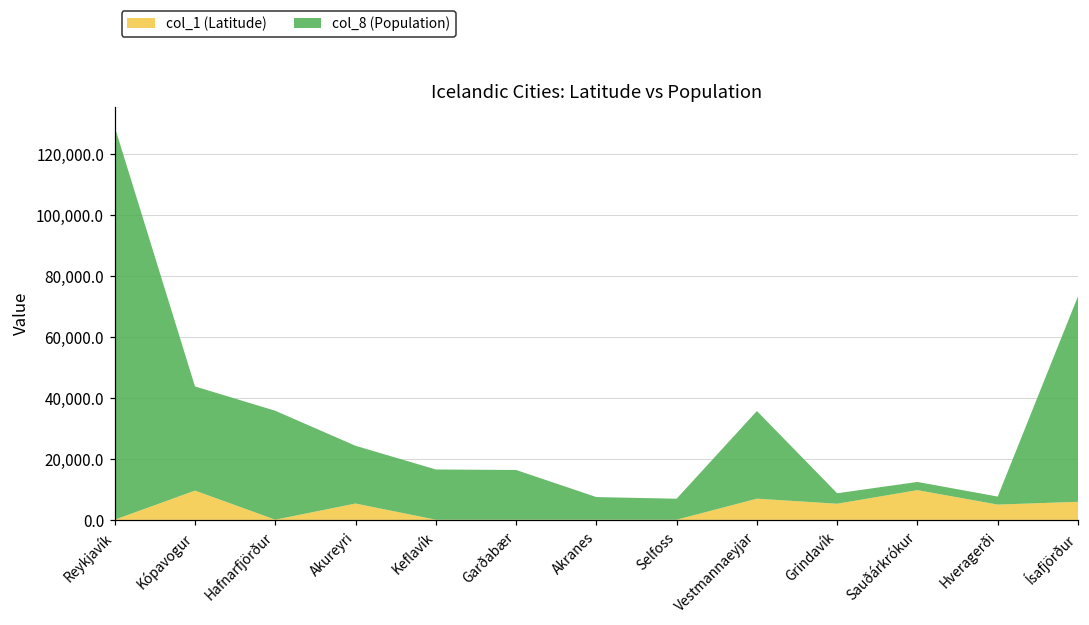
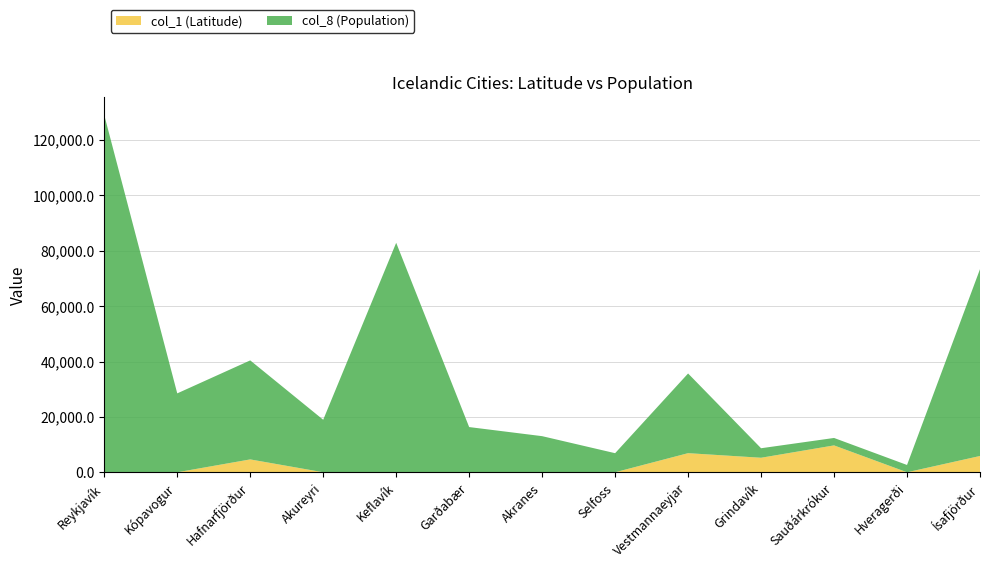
col_1 (Latitude), Kópavogur: 10,000 -> 0
col_8 (Population), Kópavogur: 34,000 -> 28,000
col_1 (Latitude), Hafnarfjörður: 0 -> 5,000
col_1 (Latitude), Akureyri: 5,000 -> 0
col_8 (Population), Keflavík: 16,000 -> 83,000
col_8 (Population), Akranes: 7,000 -> 13,000
col_1 (Latitude), Hveragerði: 5,000 -> 0
